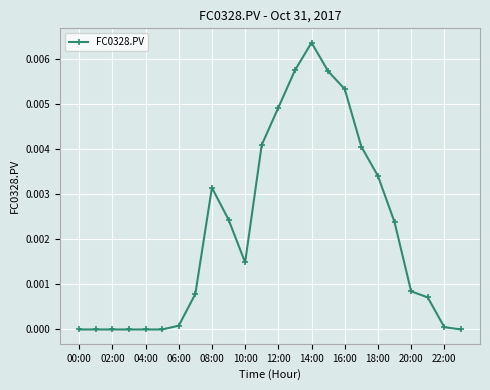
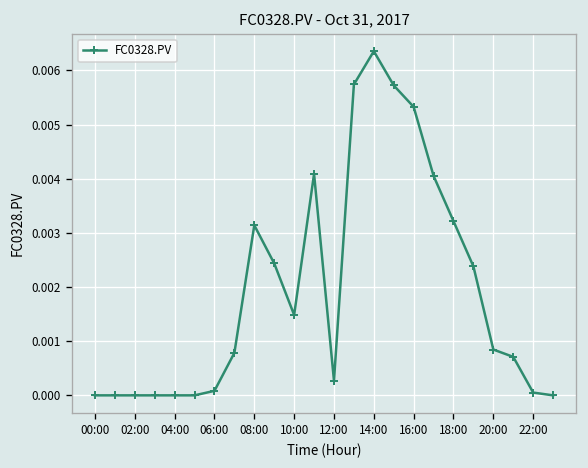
12:00: 0.0049 -> 0.0003
18:00: 0.0034 -> 0.0032
